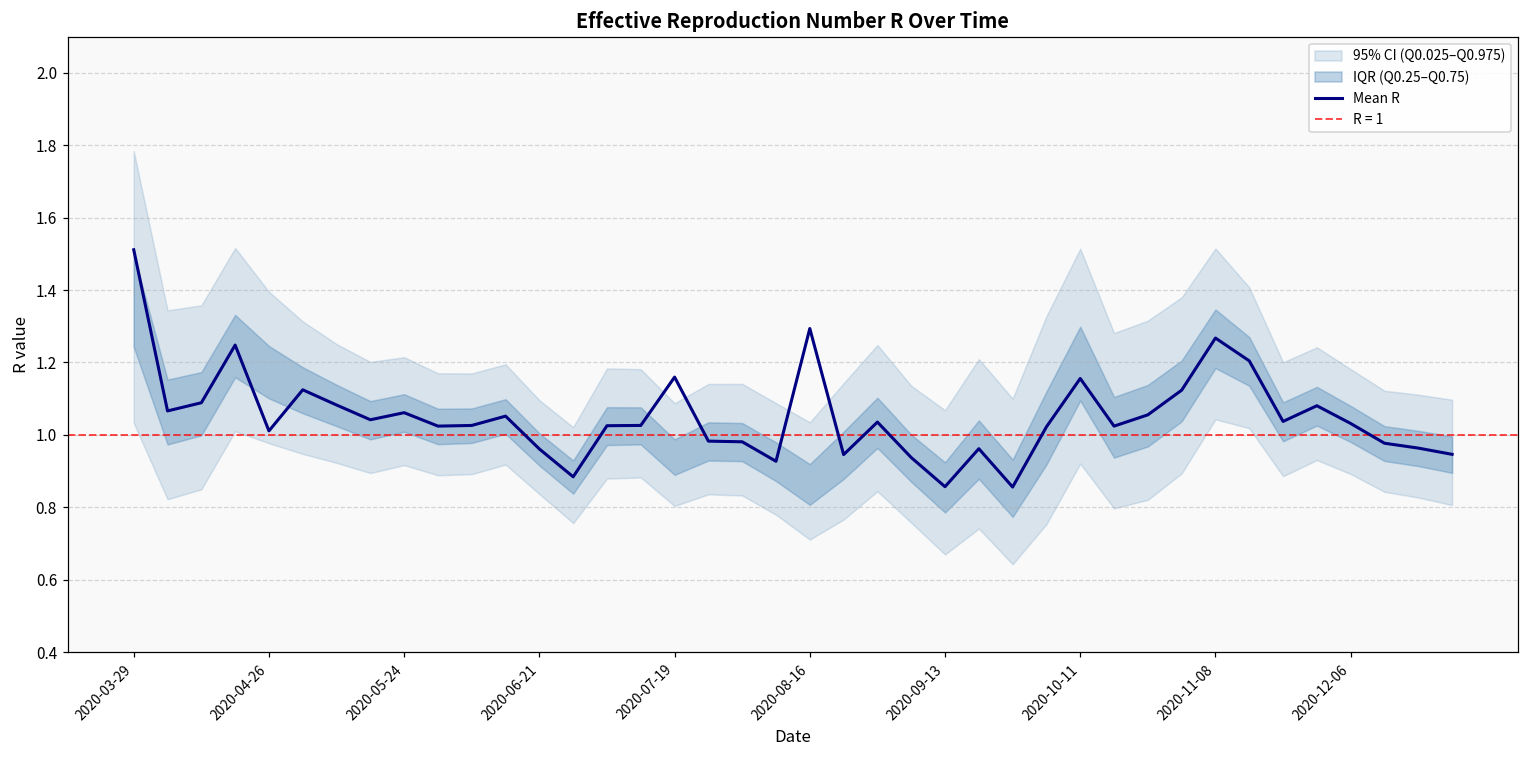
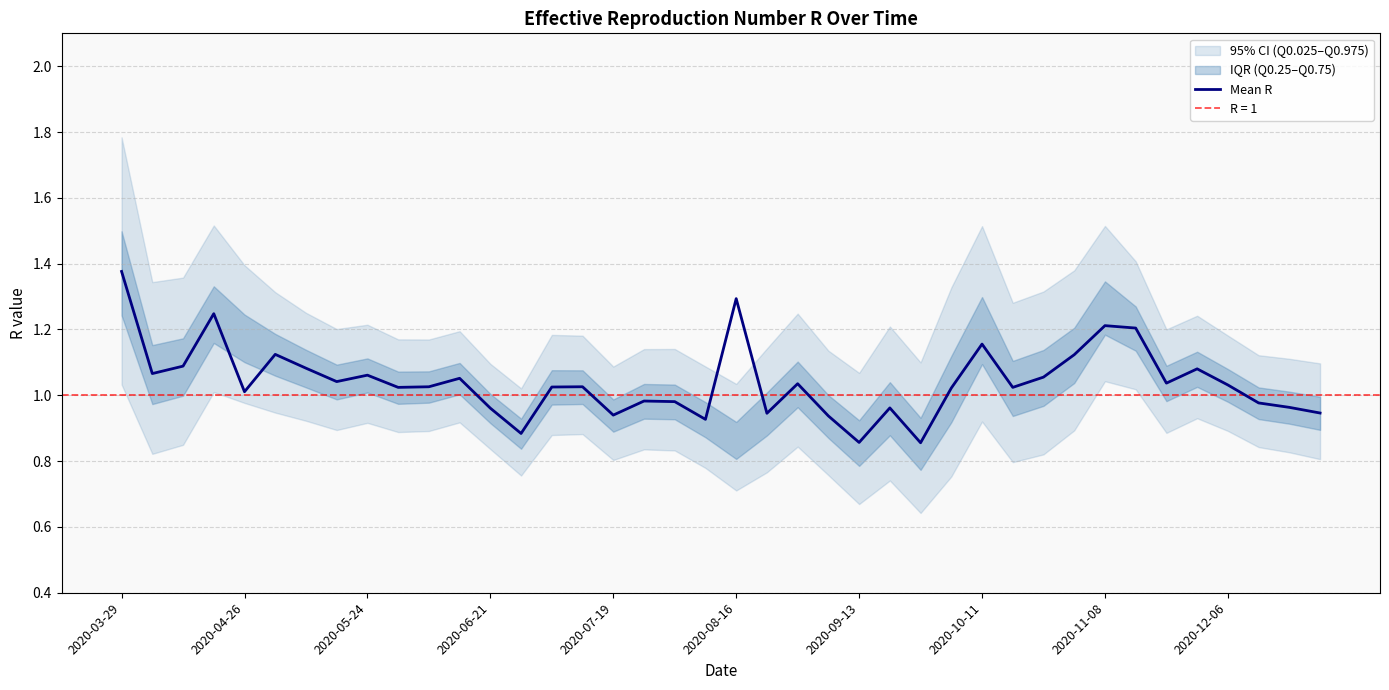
Mean R, 2020-03-29: 1.51 -> 1.38
Mean R, 2020-07-19: 1.16 -> 0.94
Mean R, 2020-11-08: 1.27 -> 1.21
